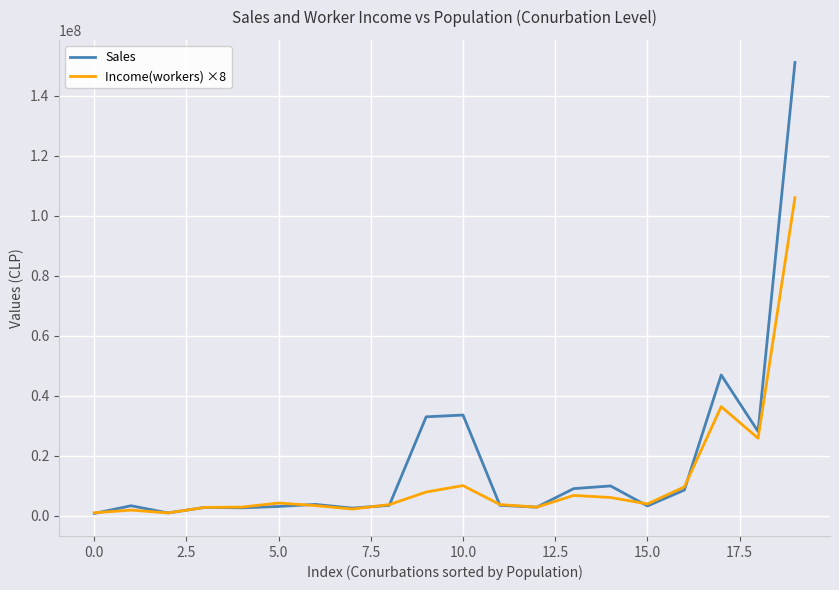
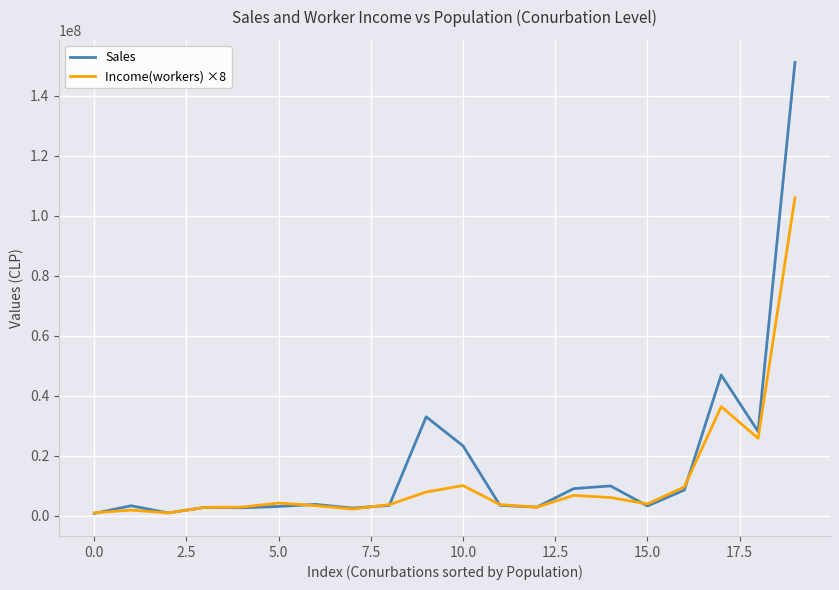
Sales, 10.0: 34000000 -> 23000000
